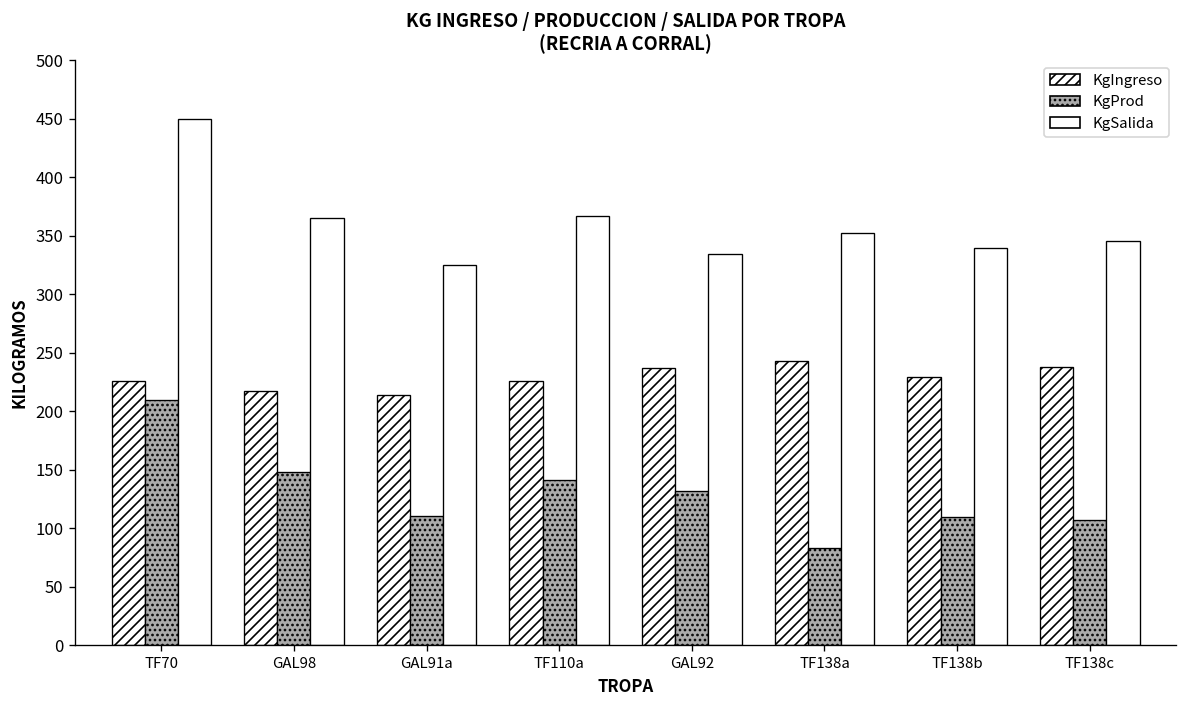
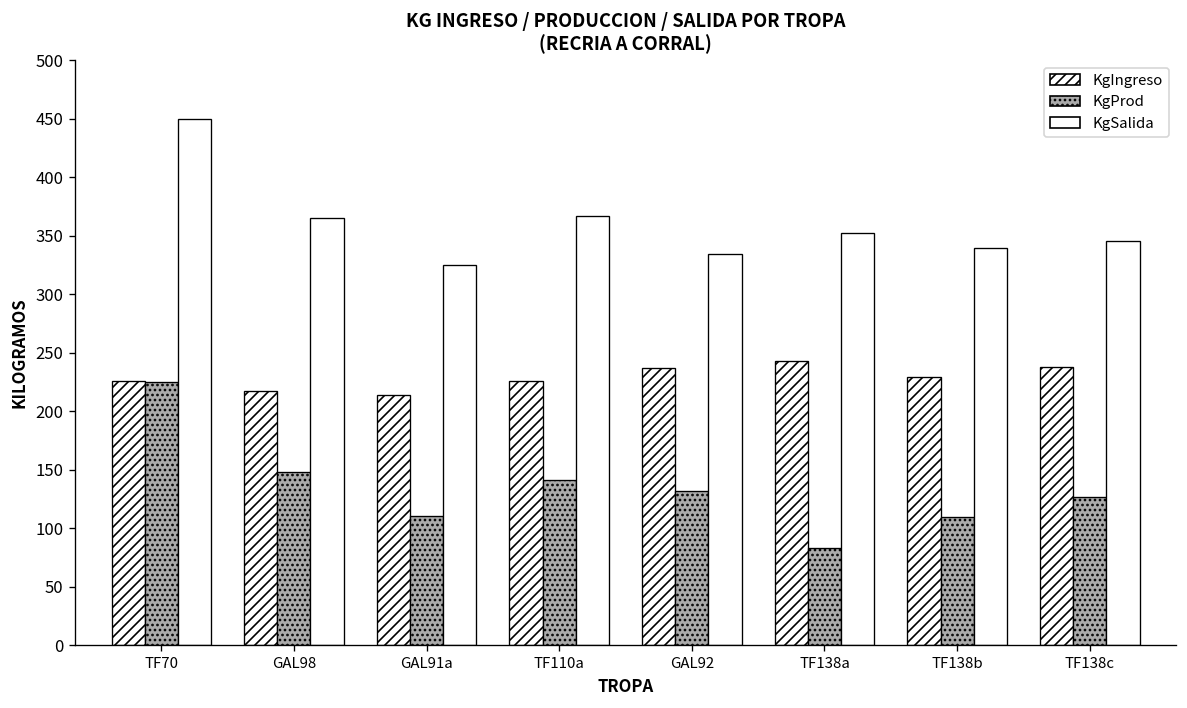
KgProd, TF70: 210 -> 220
KgProd, TF138c: 110 -> 130
